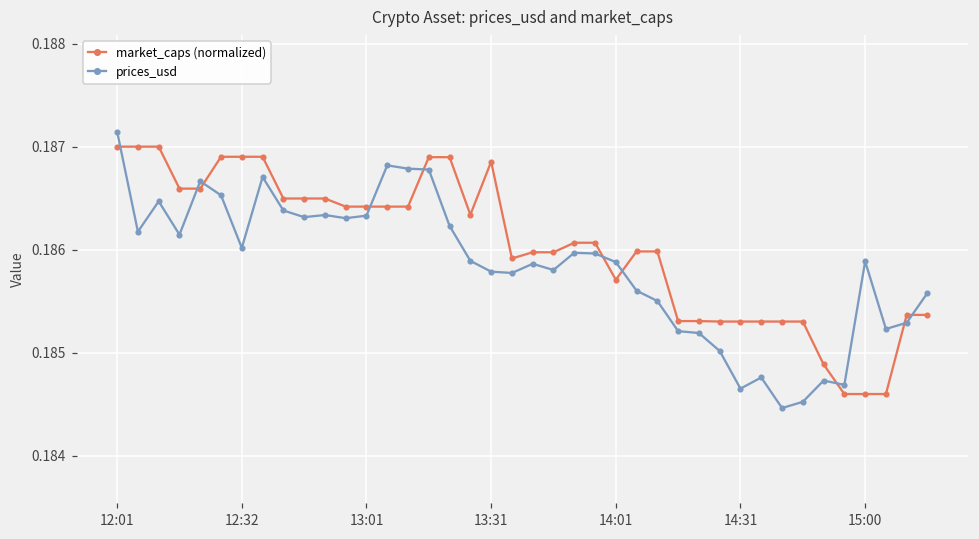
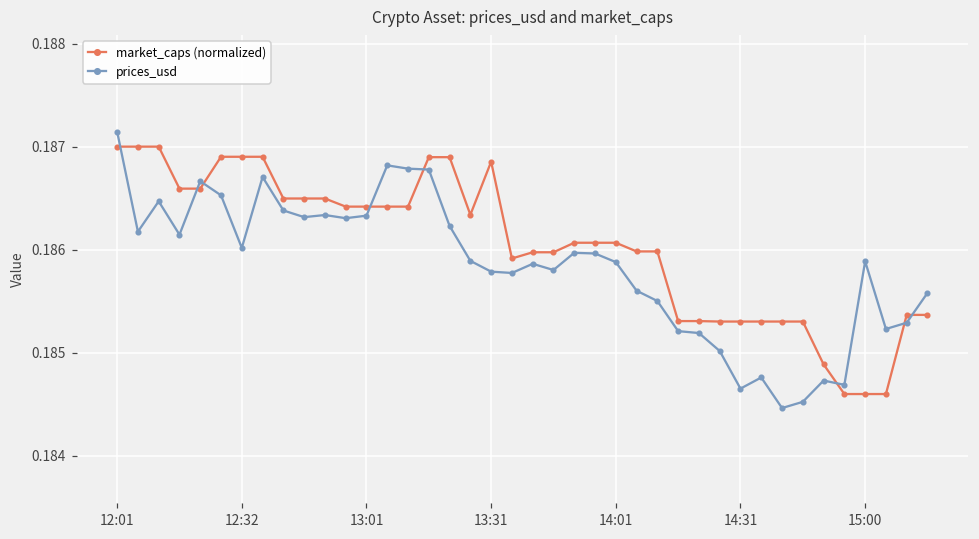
market_caps (normalized), 14:01: 0.1857 -> 0.1861
